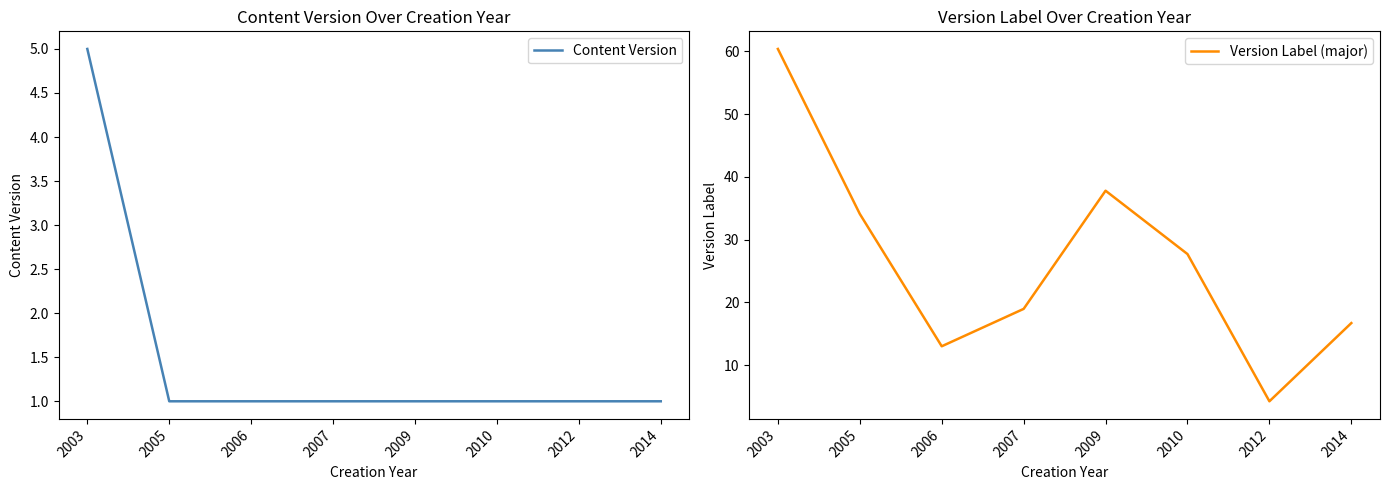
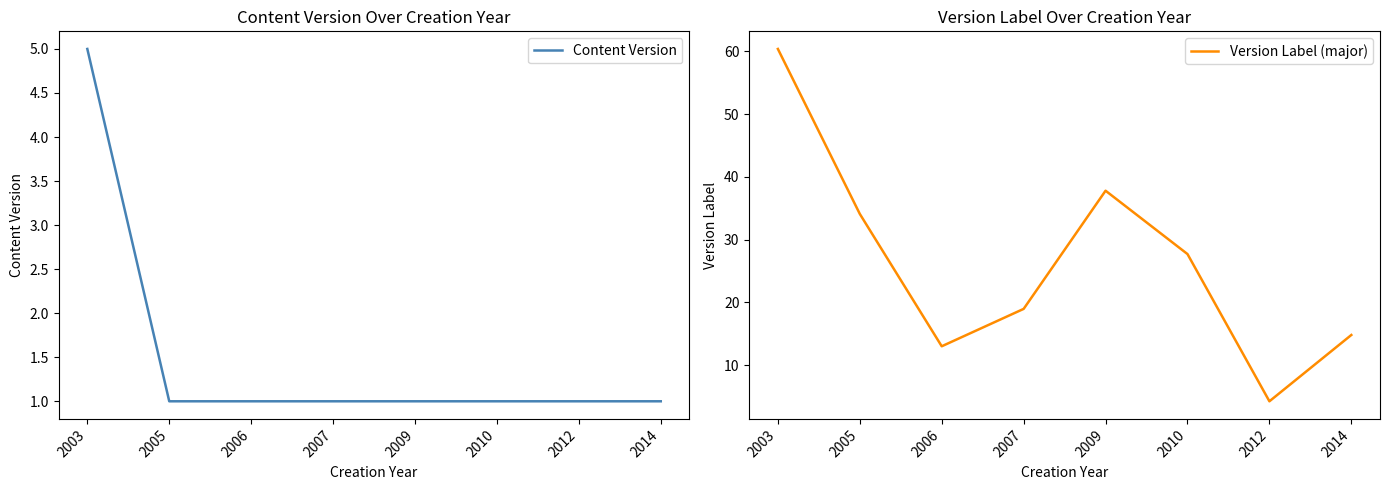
Version Label Over Creation Year, 2014: 17 -> 15
